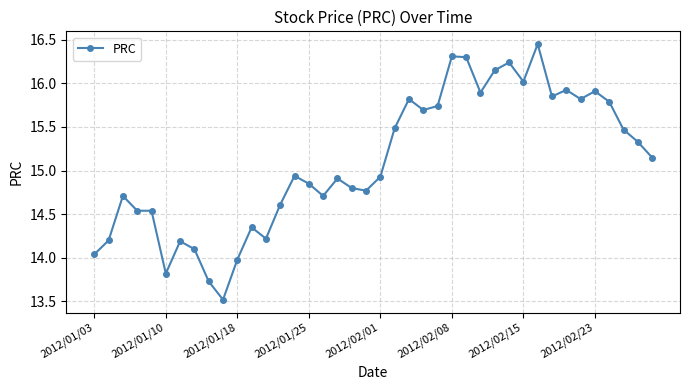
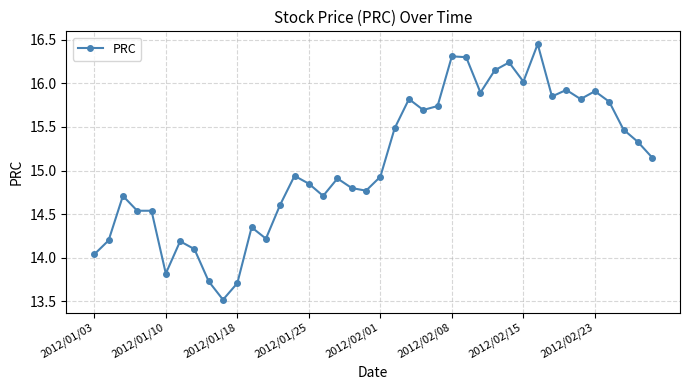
2012/01/18: 14.0 -> 13.7
